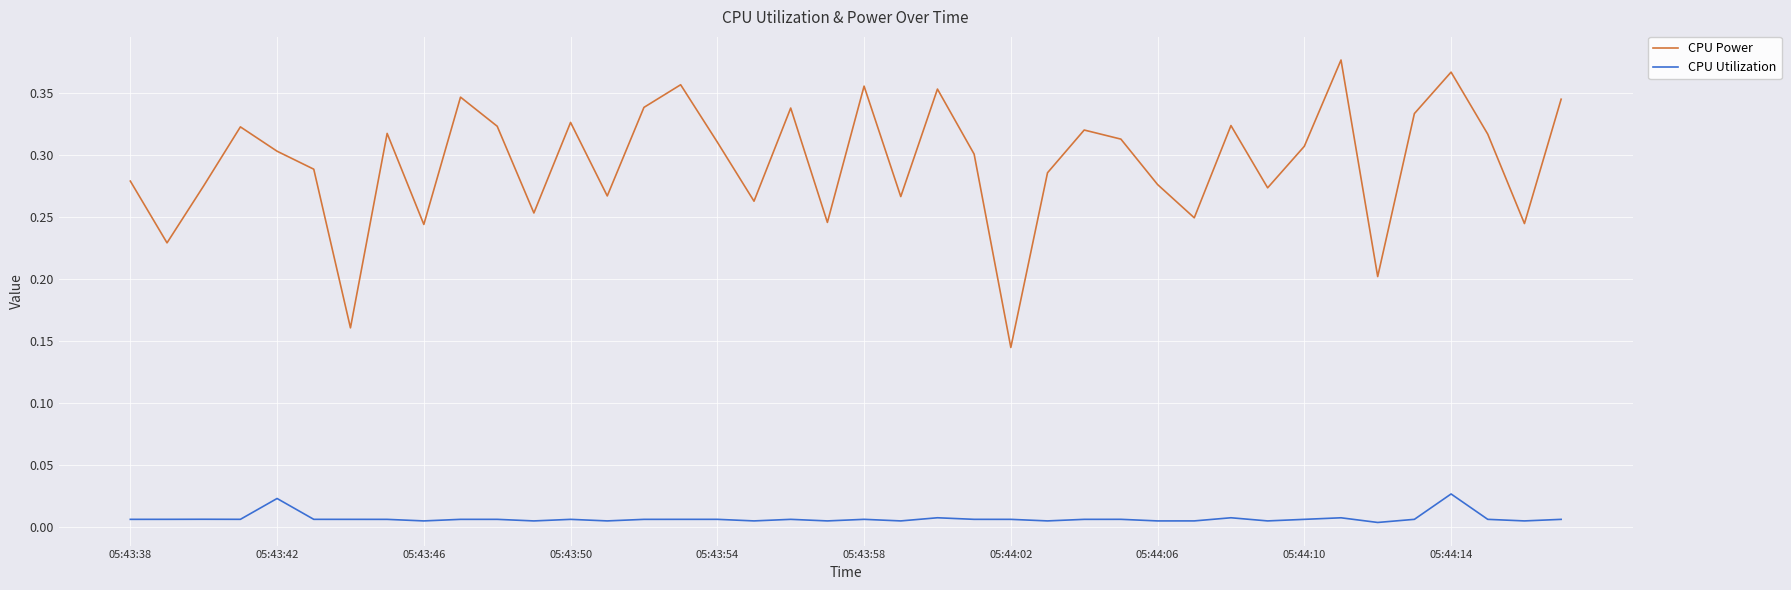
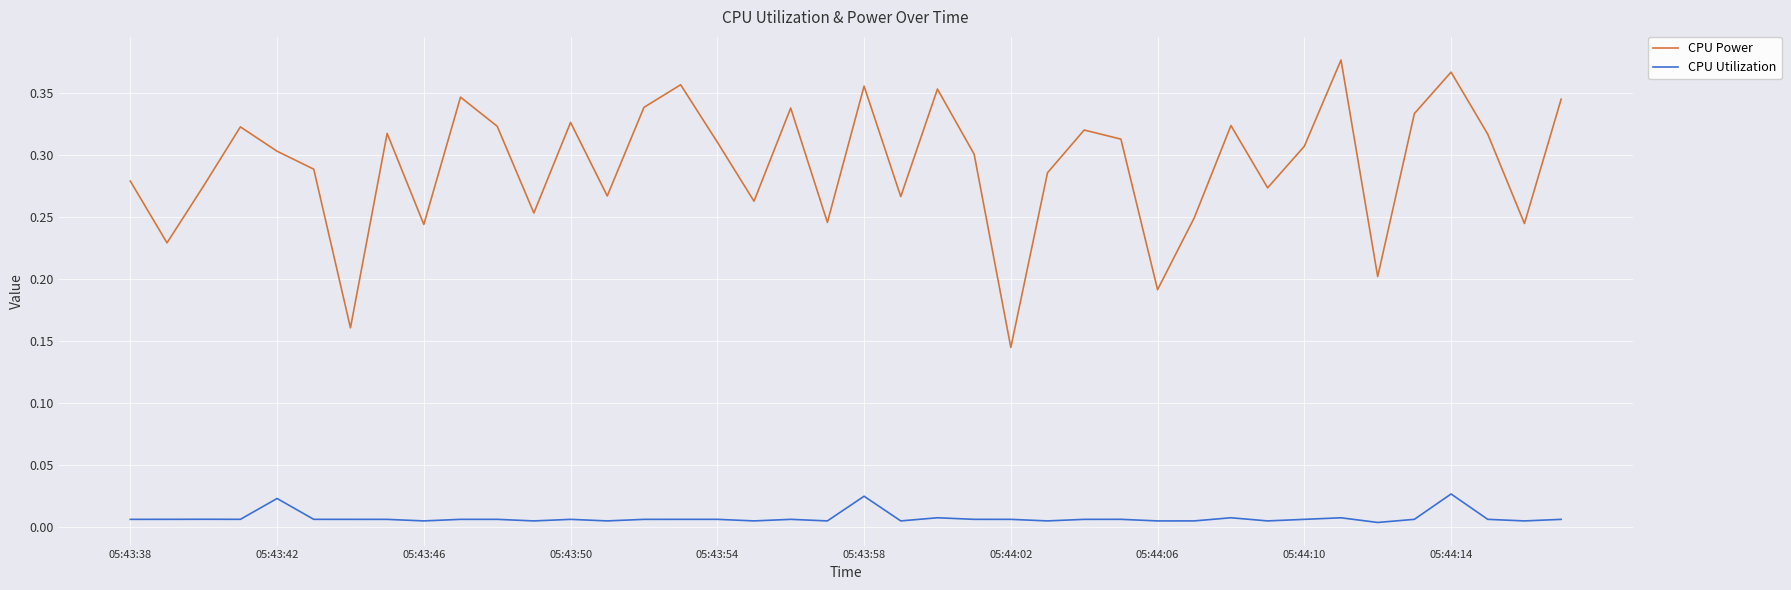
CPU Utilization, 05:43:58: 0.006 -> 0.025
CPU Power, 05:44:06: 0.276 -> 0.191
